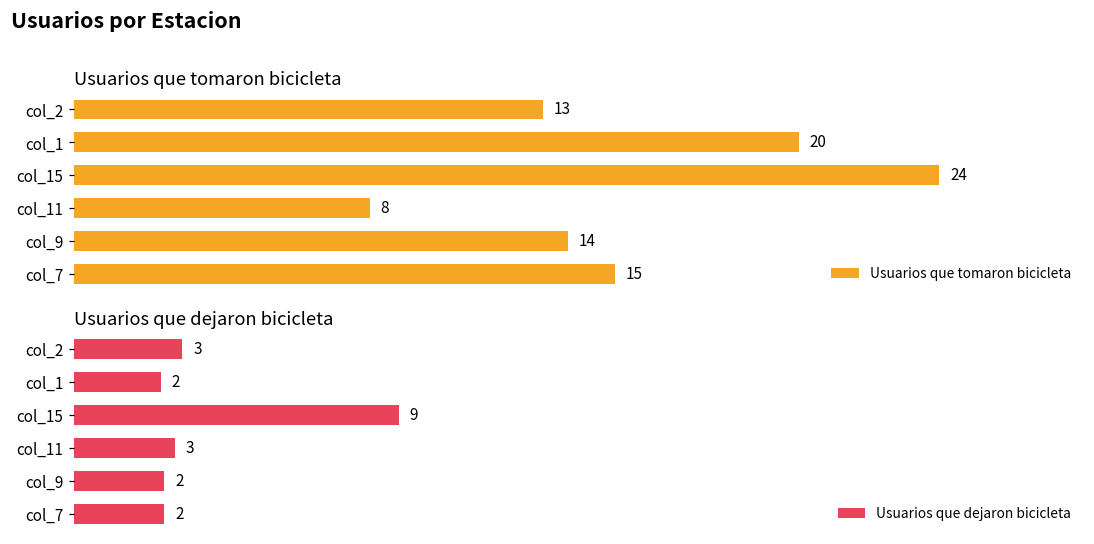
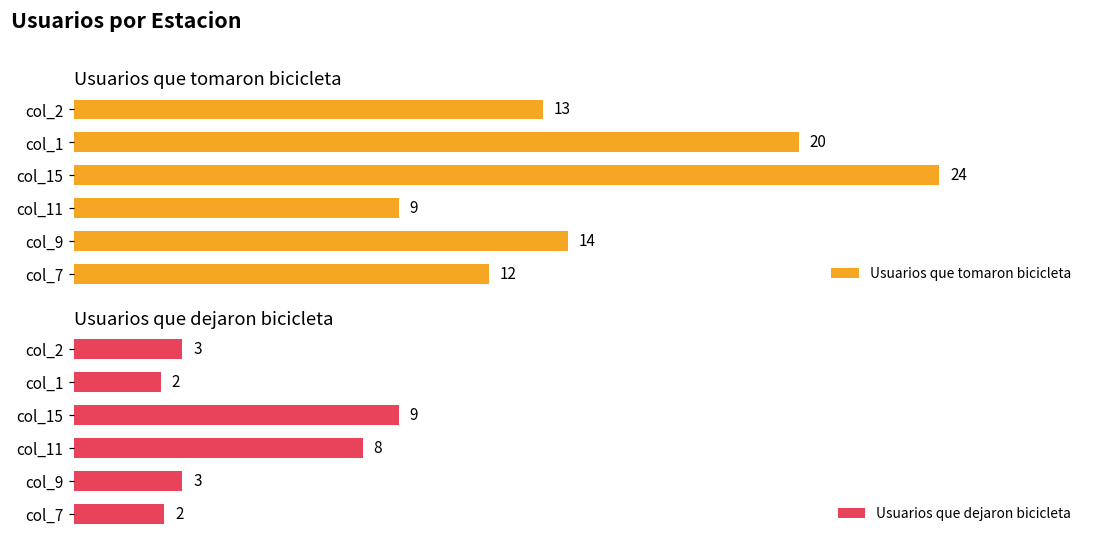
Usuarios que tomaron bicicleta, col_11: 8 -> 9
Usuarios que tomaron bicicleta, col_7: 15 -> 12
Usuarios que dejaron bicicleta, col_11: 3 -> 8
Usuarios que dejaron bicicleta, col_9: 2 -> 3
